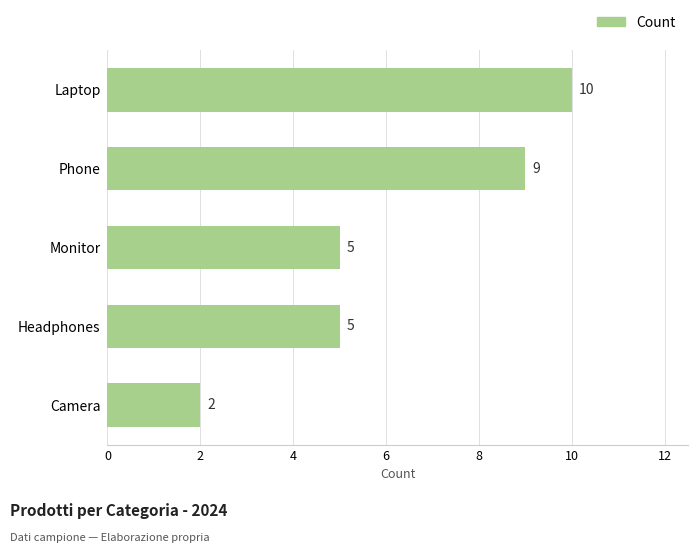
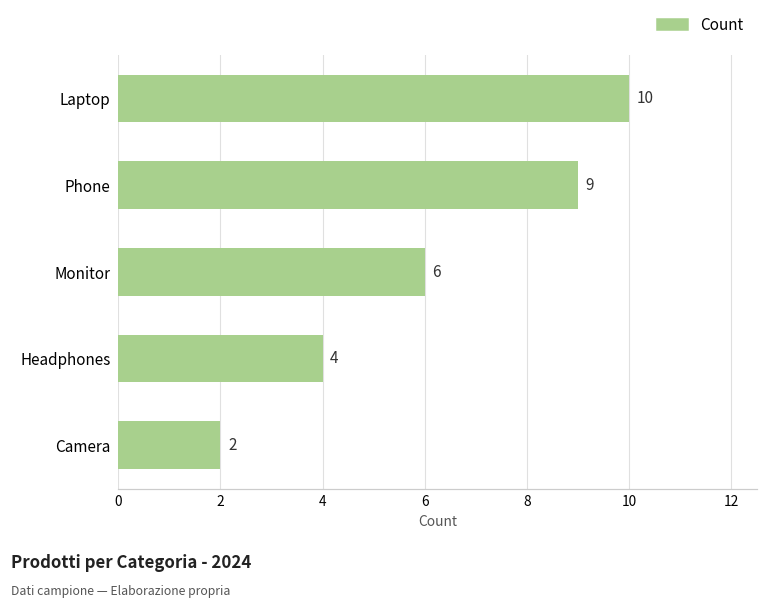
Monitor: 5 -> 6
Headphones: 5 -> 4
